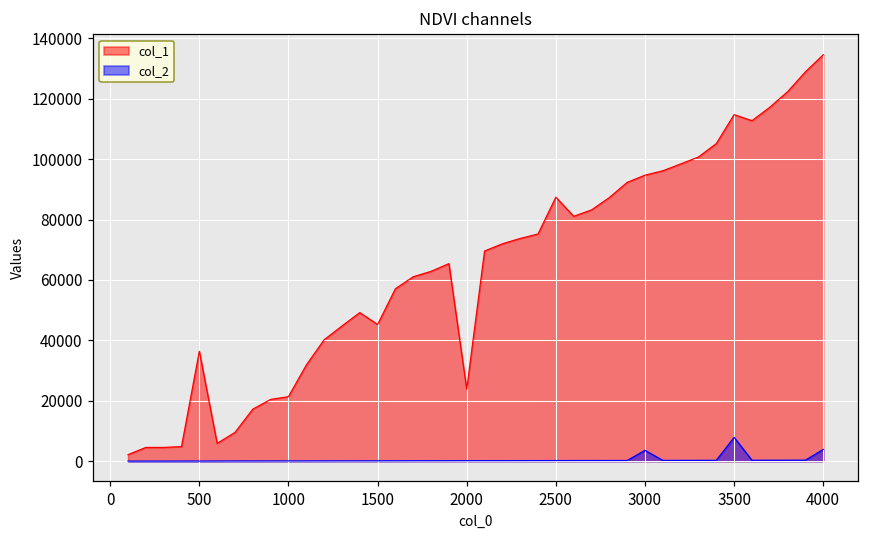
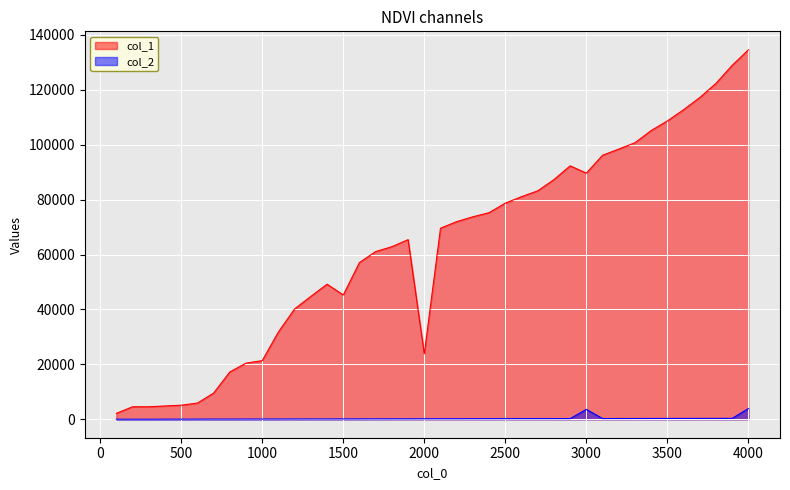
col_1, 500: 36000 -> 5000
col_1, 2500: 87000 -> 79000
col_1, 3000: 95000 -> 90000
col_1, 3500: 115000 -> 109000
col_2, 3500: 8000 -> 0
